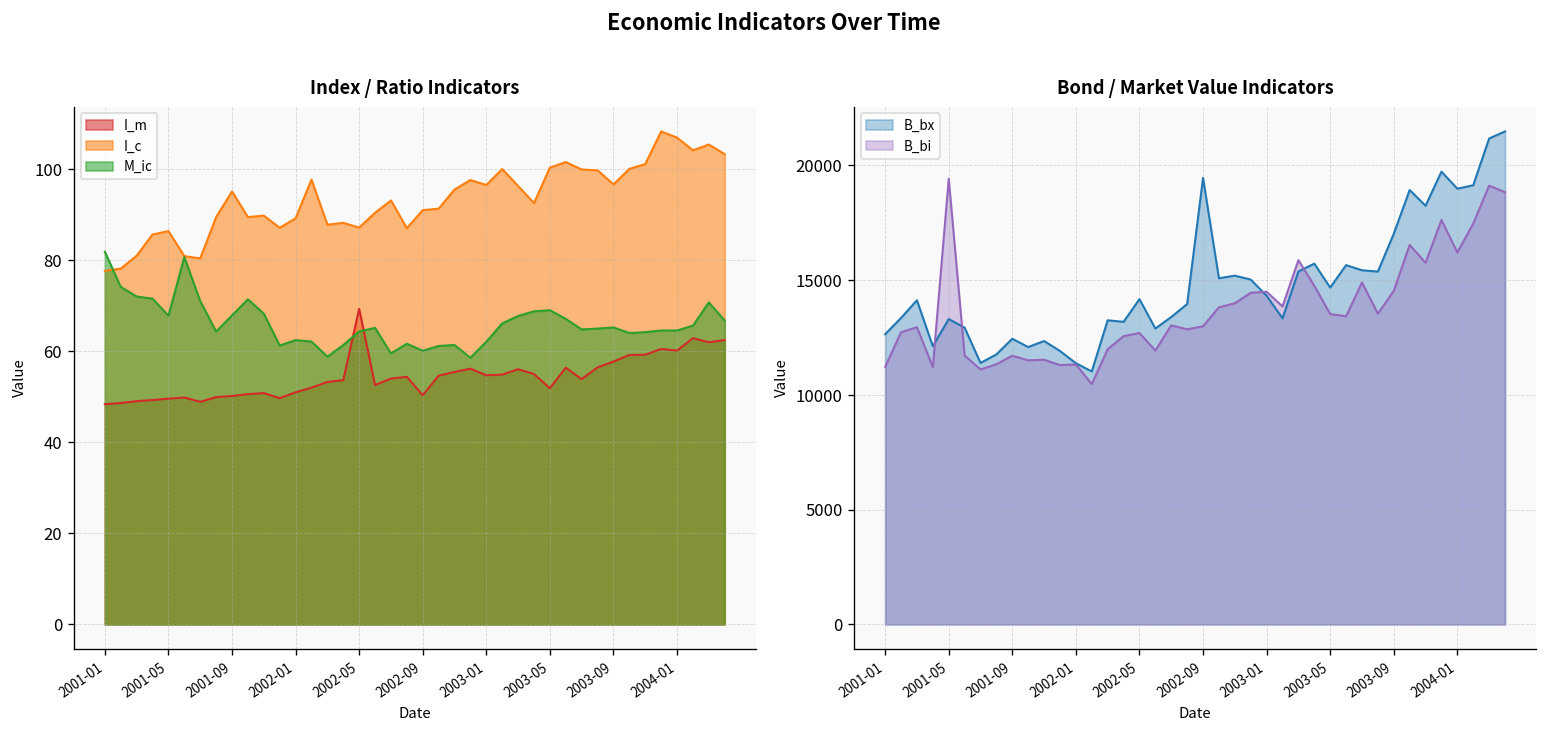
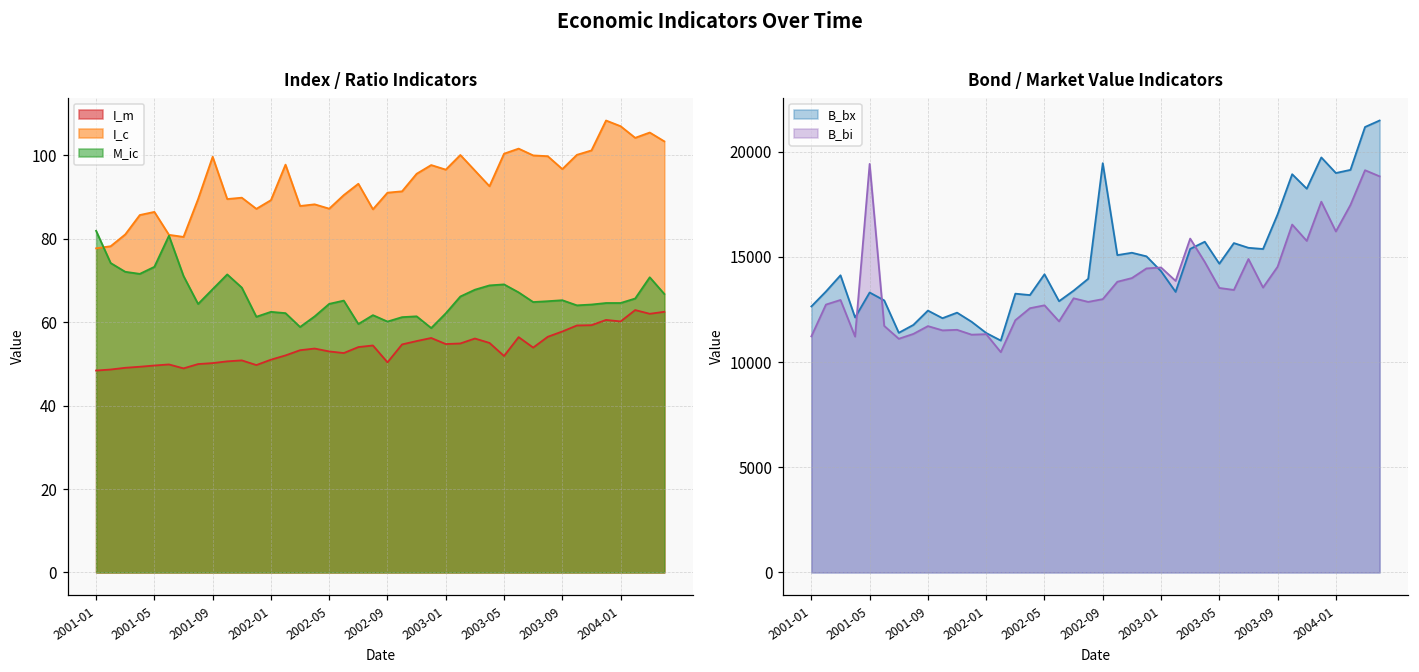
Index / Ratio Indicators, M_ic, 2001-05: 68 -> 73
Index / Ratio Indicators, I_c, 2001-09: 95 -> 100
Index / Ratio Indicators, I_m, 2002-05: 69 -> 53
